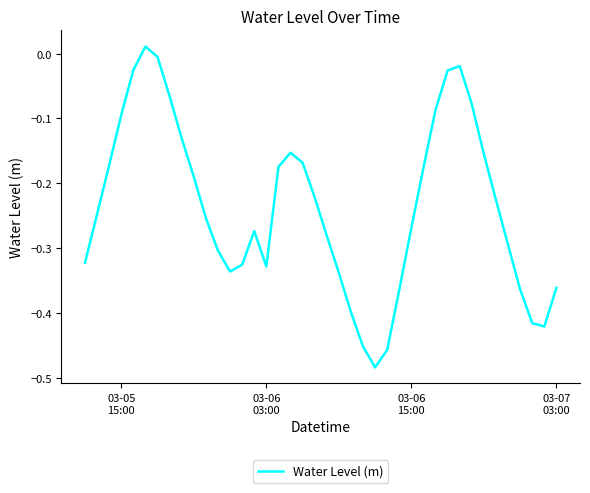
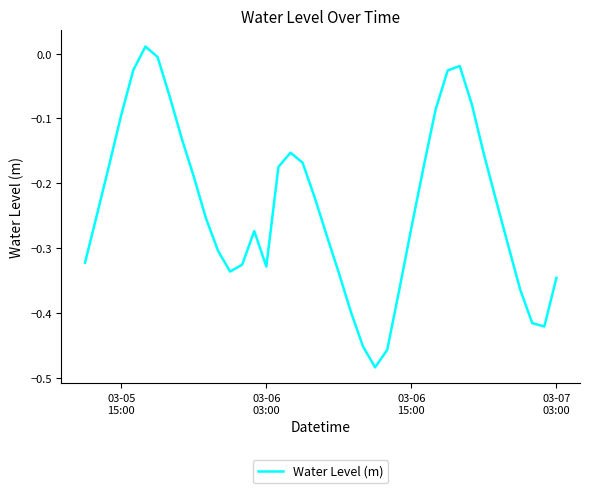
03-07 03:00: -0.36 -> -0.35
